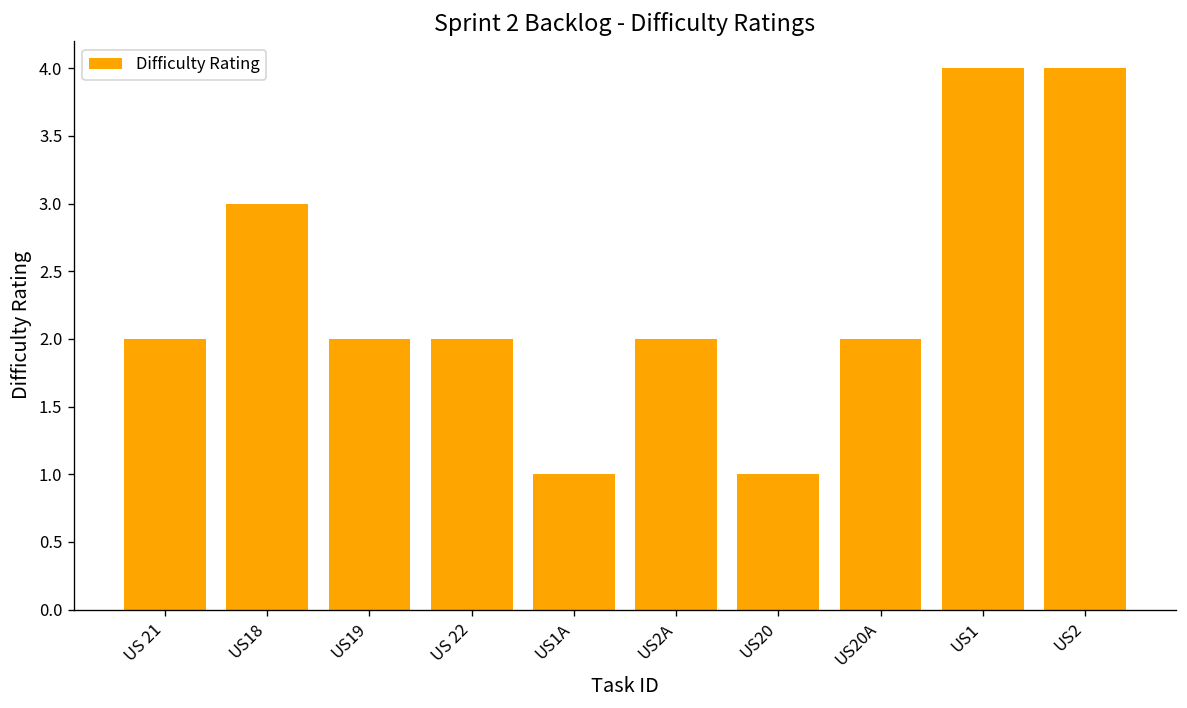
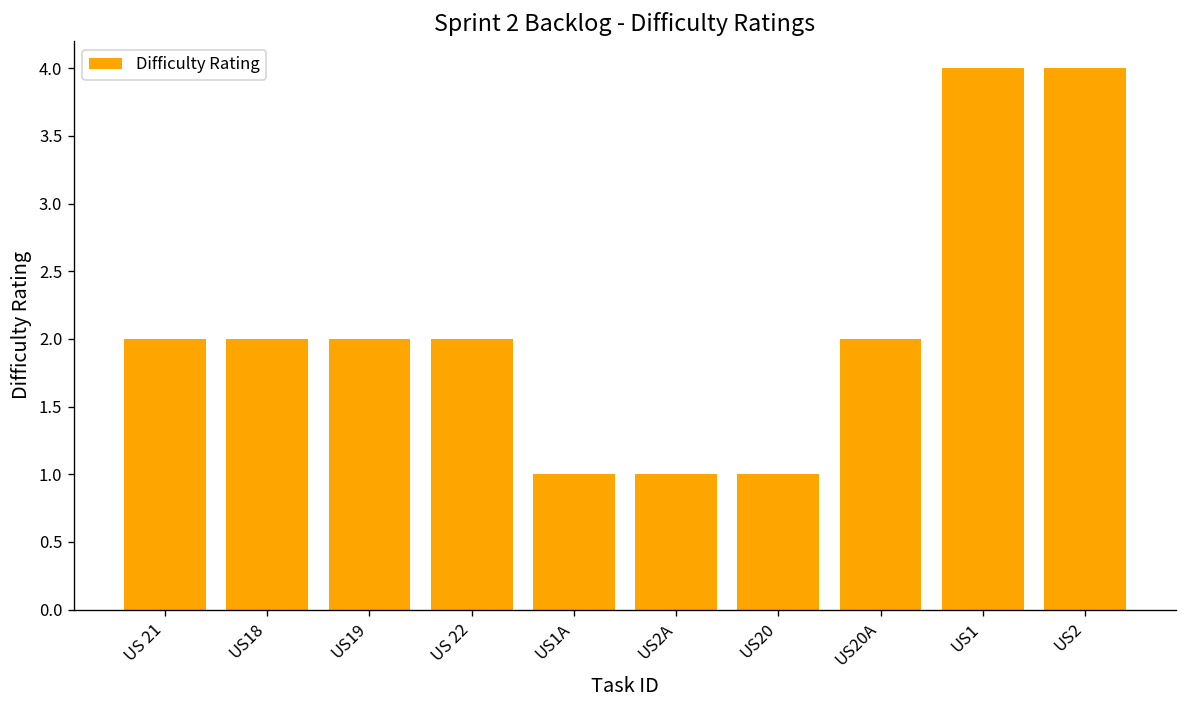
US18: 3 -> 2
US2A: 2 -> 1
